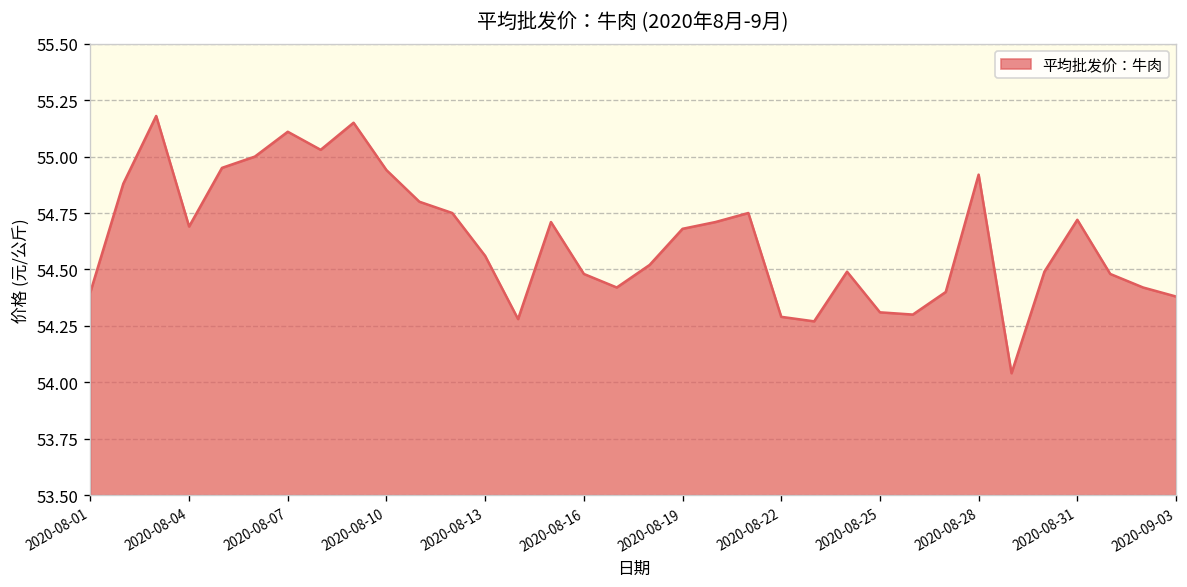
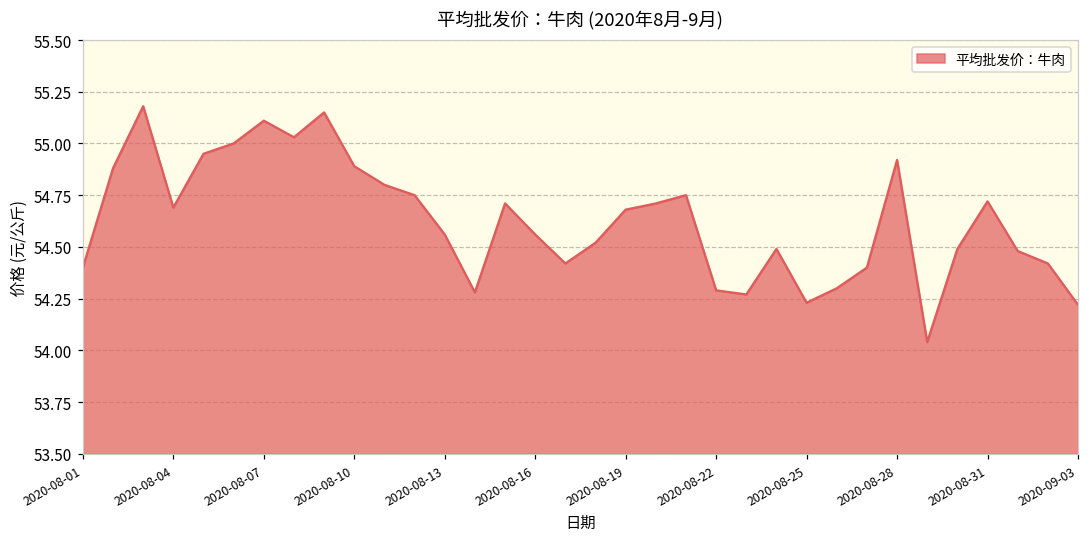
2020-08-10: 54.94 -> 54.89
2020-08-16: 54.48 -> 54.56
2020-08-25: 54.31 -> 54.23
2020-09-03: 54.38 -> 54.22
